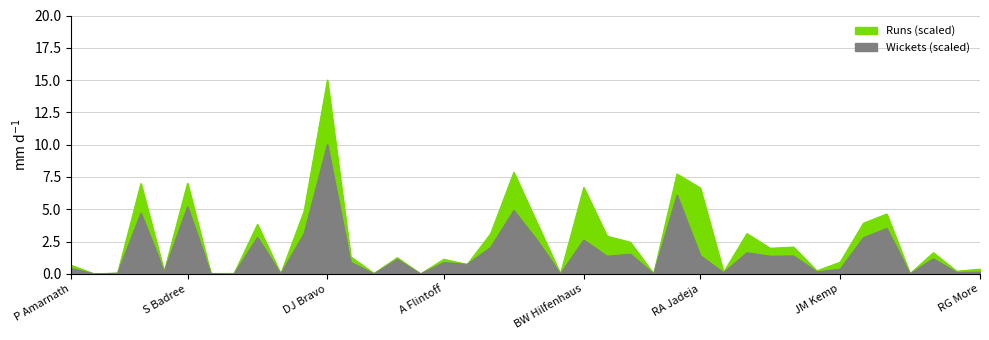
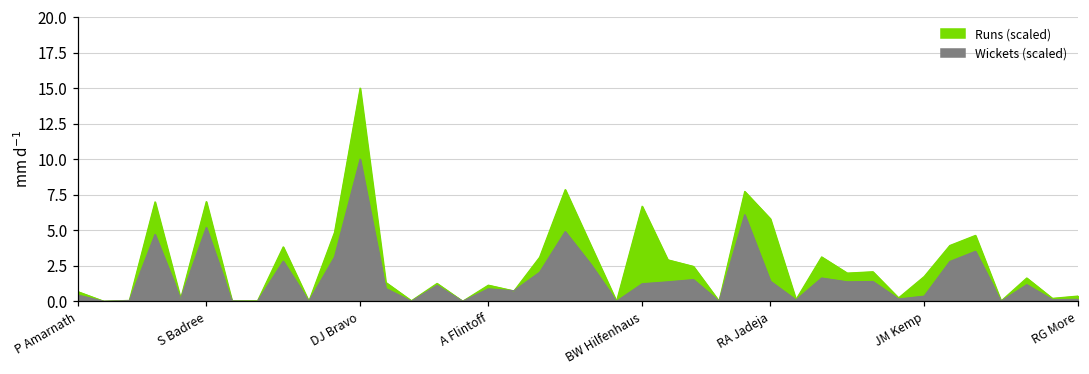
Wickets (scaled), BW Hilfenhaus: 2.6 -> 1.2
Runs (scaled), RA Jadeja: 6.7 -> 5.8
Runs (scaled), JM Kemp: 0.9 -> 1.7
